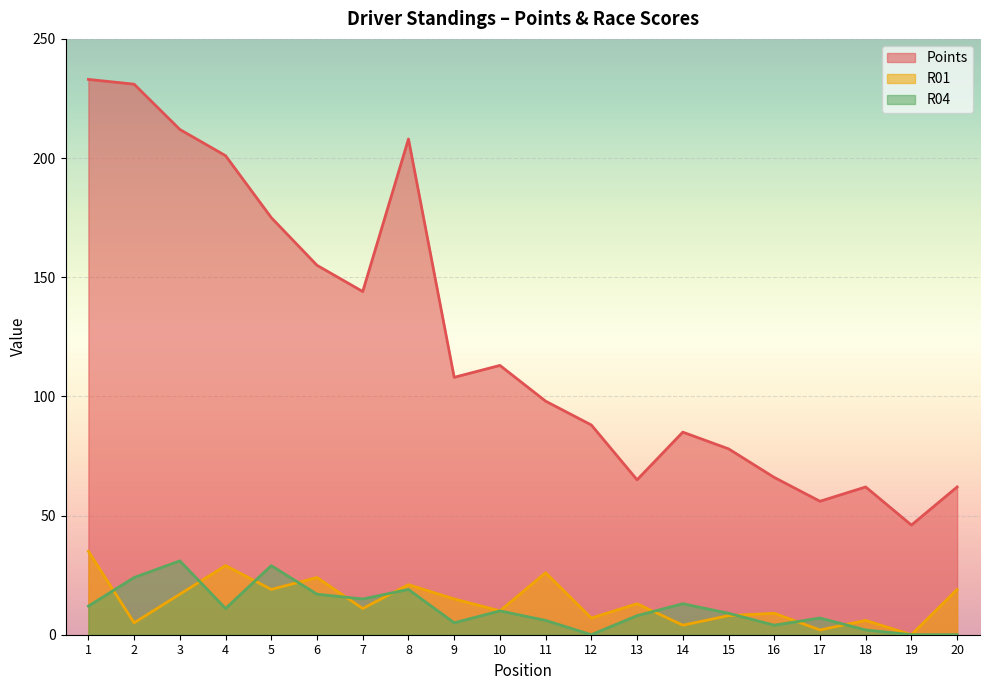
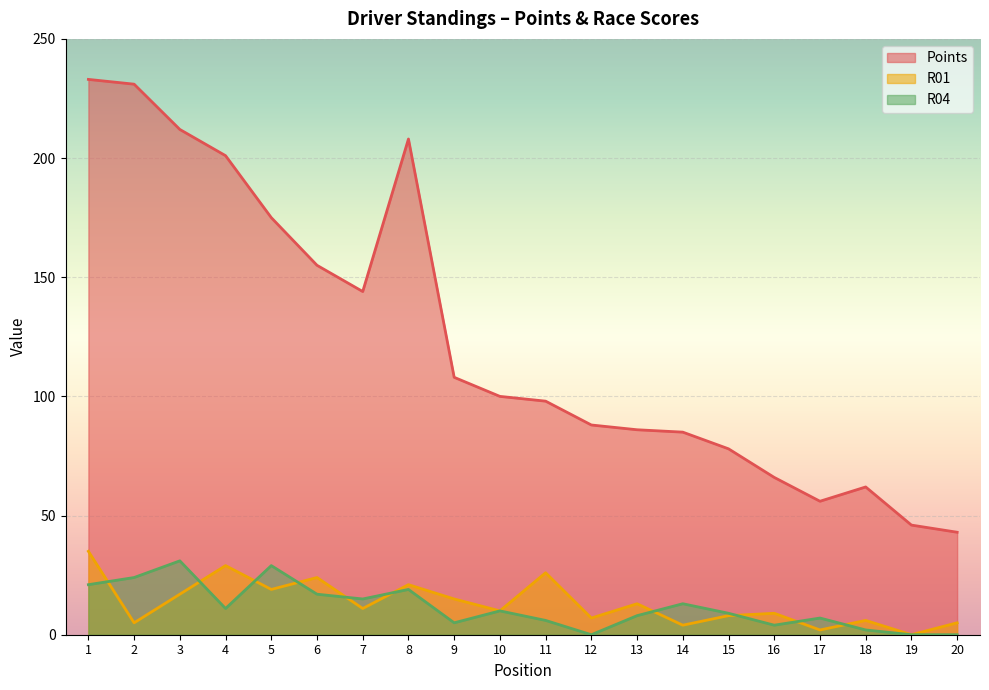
R04, 1: 12 -> 21
Points, 10: 113 -> 100
Points, 13: 65 -> 86
Points, 20: 62 -> 43
R01, 20: 19 -> 5
